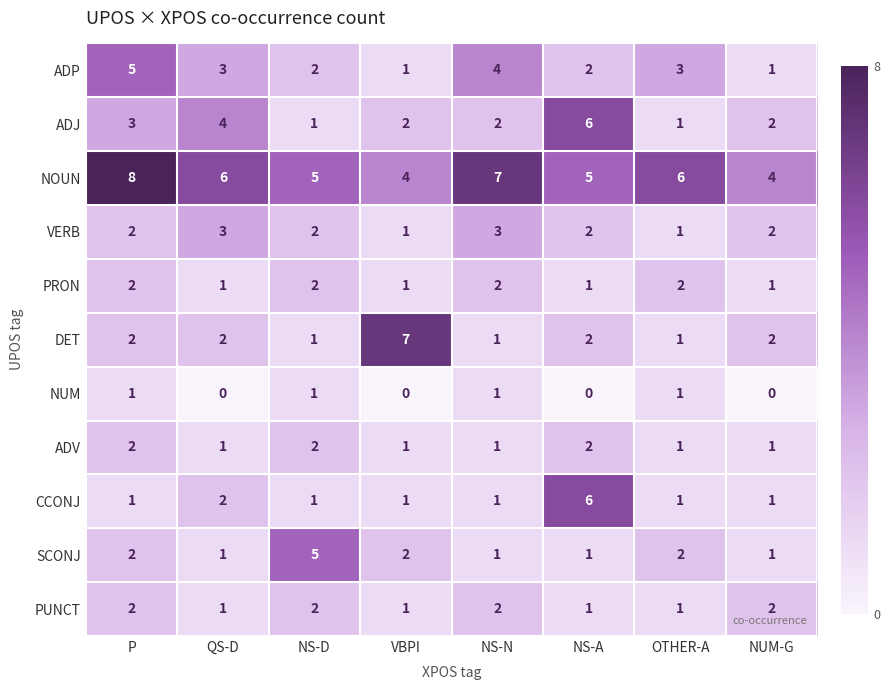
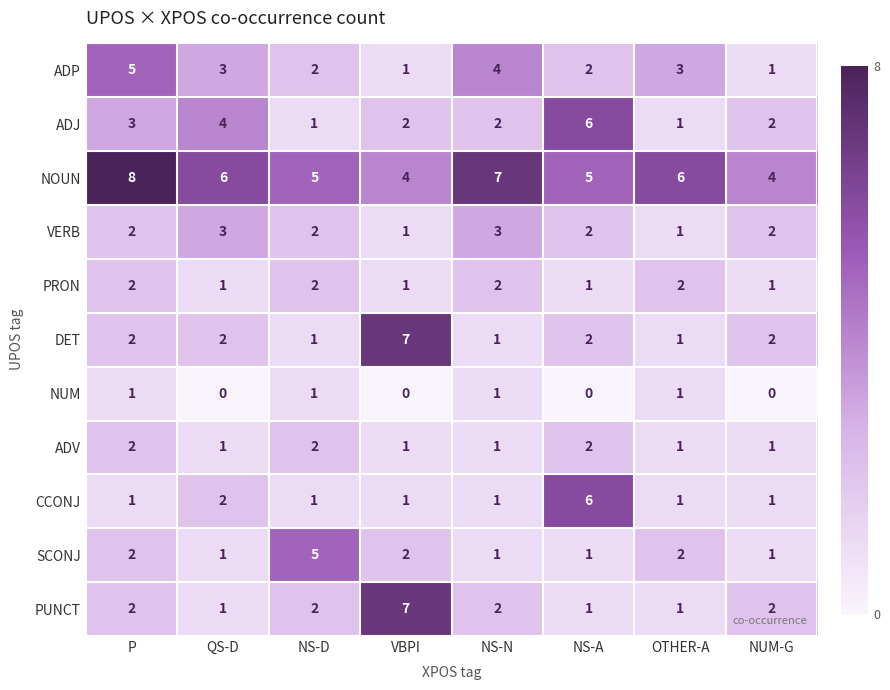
PUNCT, VBPI: 1 -> 7
